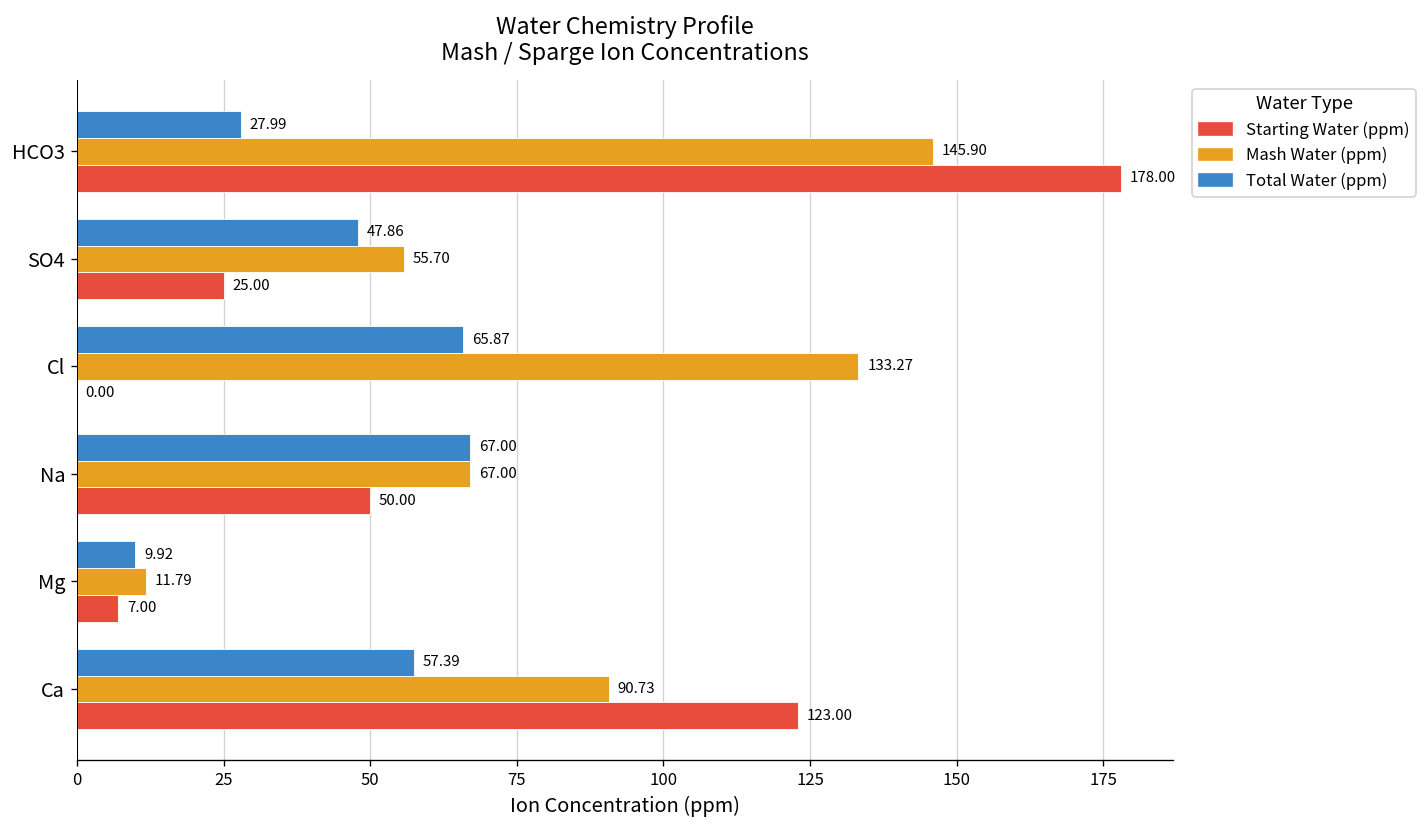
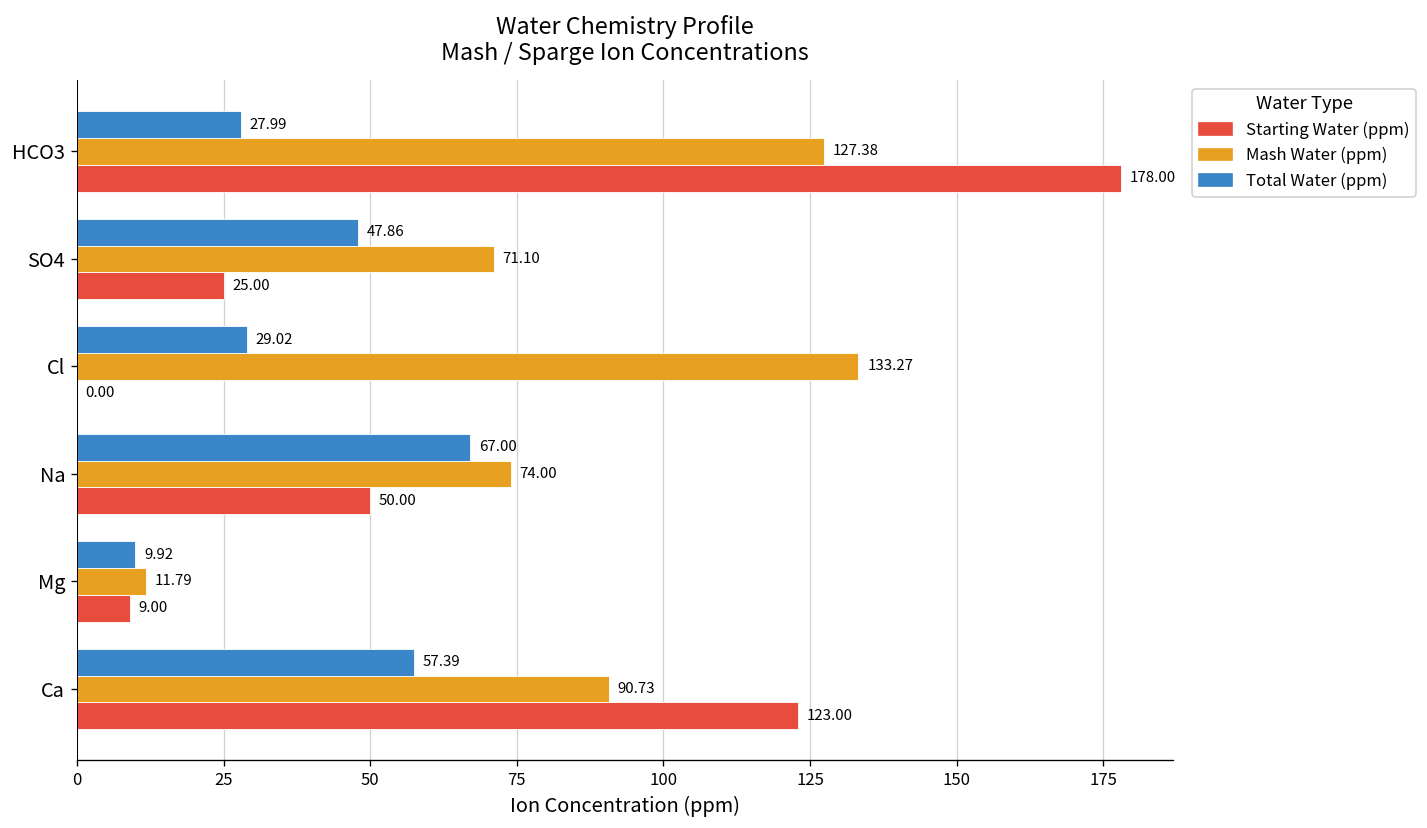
Mash Water (ppm), HCO3: 145.90 -> 127.38
Mash Water (ppm), SO4: 55.70 -> 71.10
Total Water (ppm), Cl: 65.87 -> 29.02
Mash Water (ppm), Na: 67.00 -> 74.00
Starting Water (ppm), Mg: 7.00 -> 9.00
